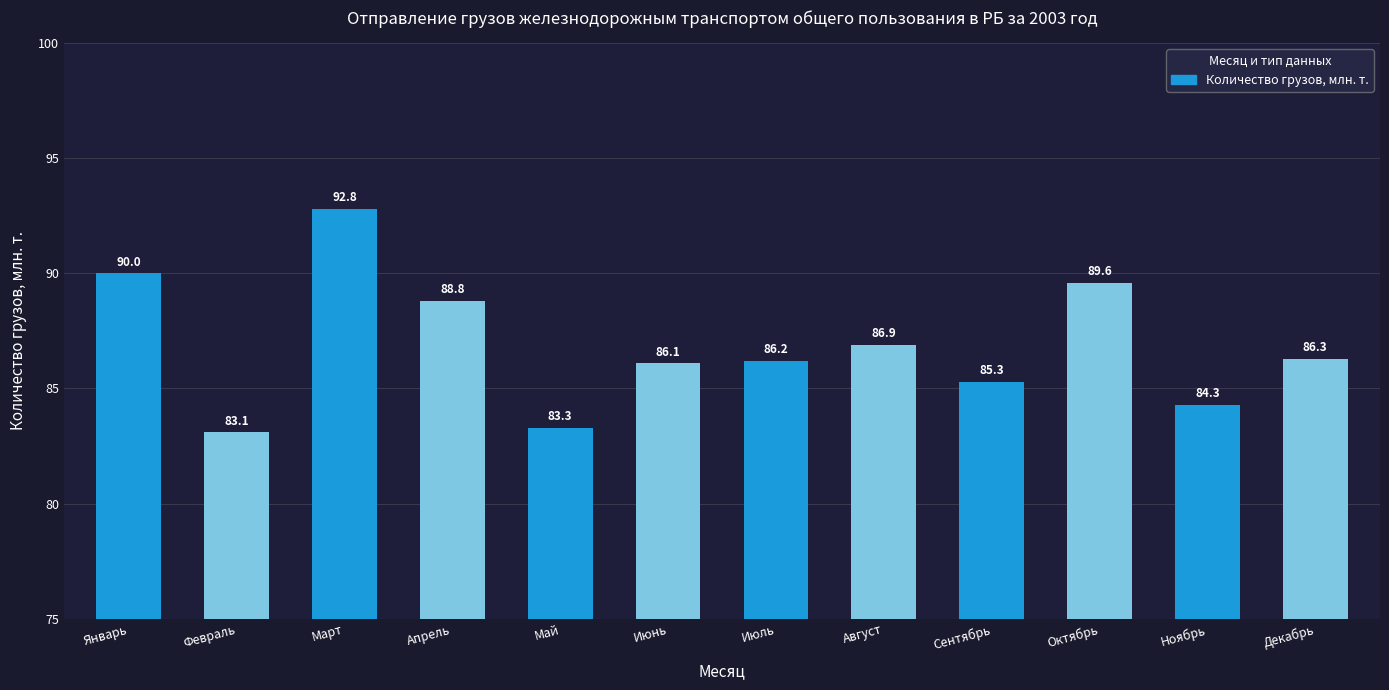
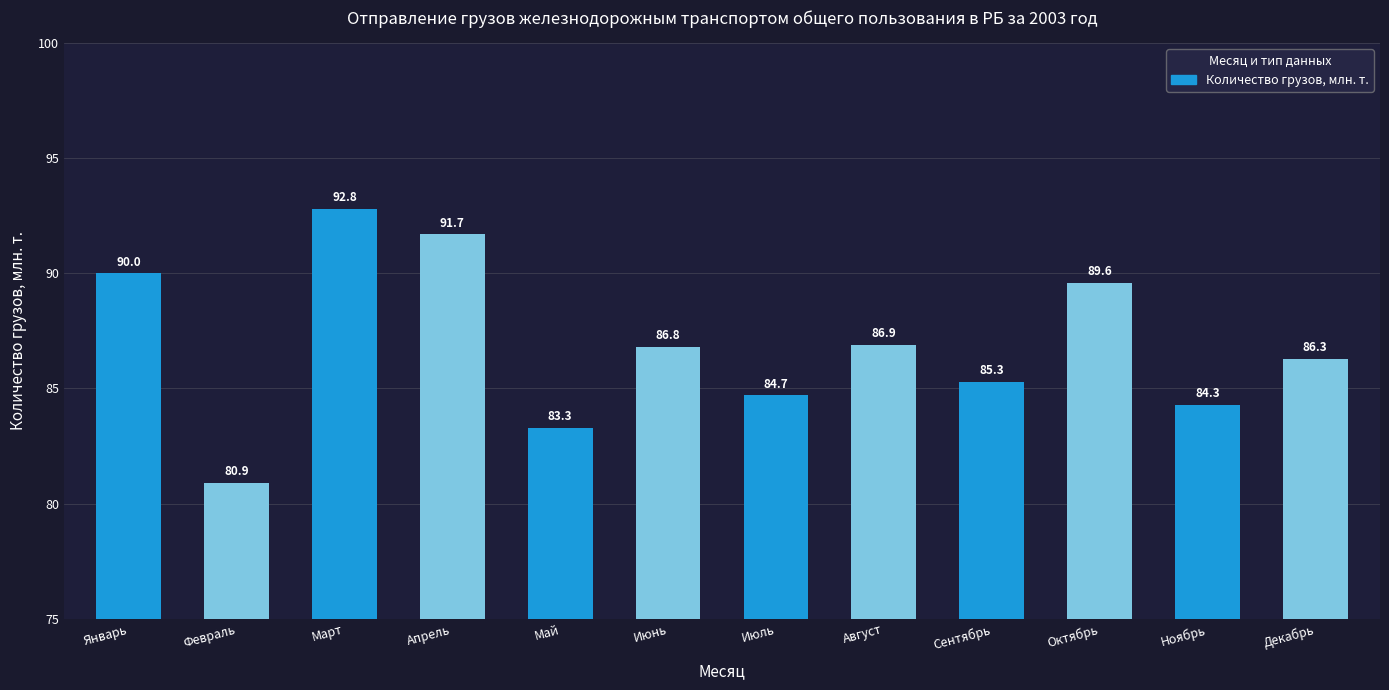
Февраль: 83.1 -> 80.9
Апрель: 88.8 -> 91.7
Июнь: 86.1 -> 86.8
Июль: 86.2 -> 84.7
